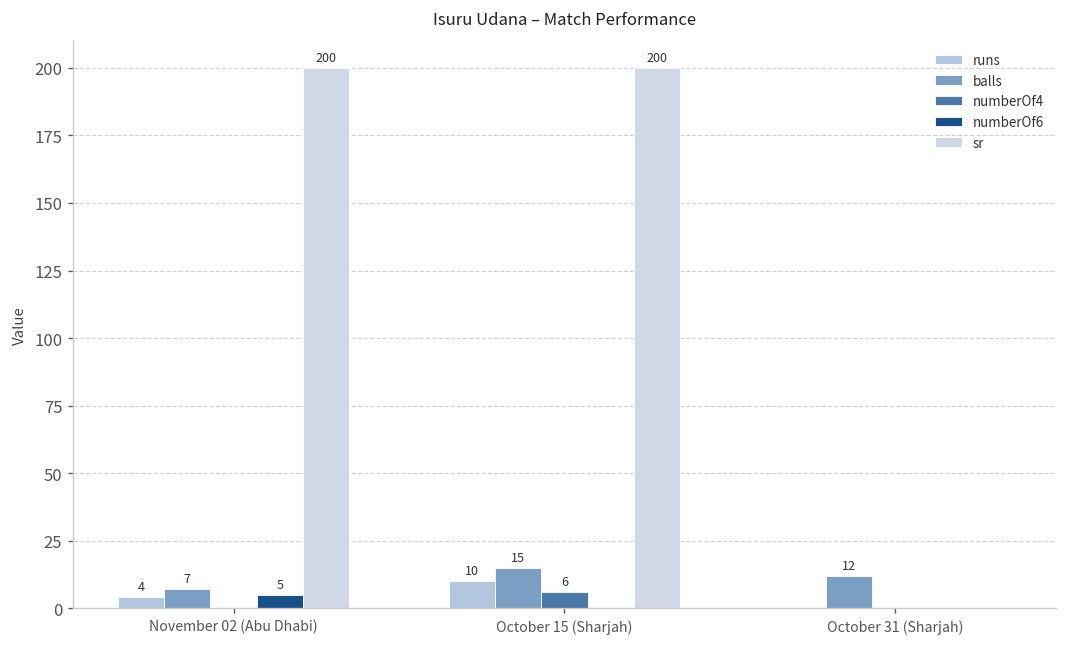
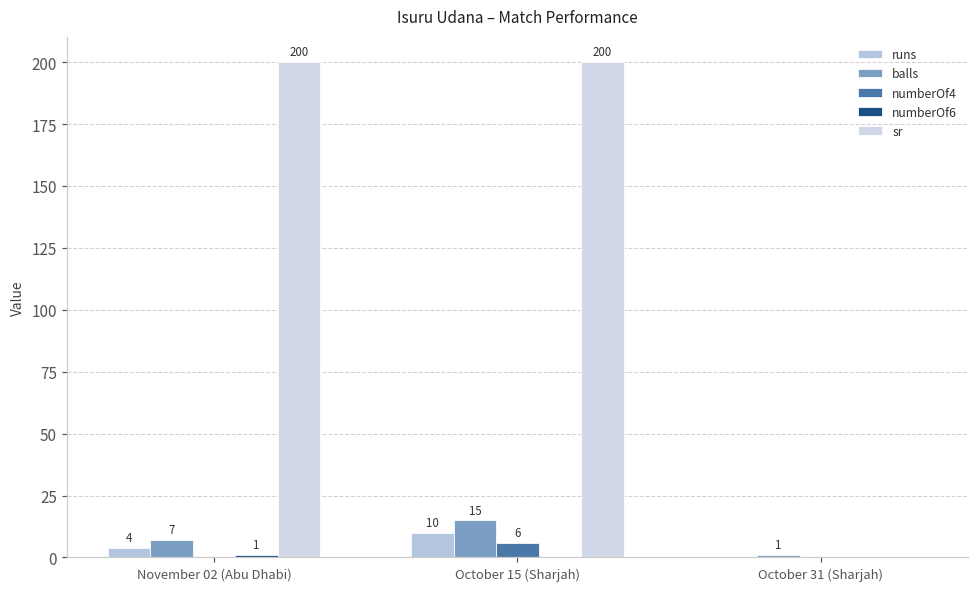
numberOf6, November 02 (Abu Dhabi): 5 -> 1
balls, October 31 (Sharjah): 12 -> 1
